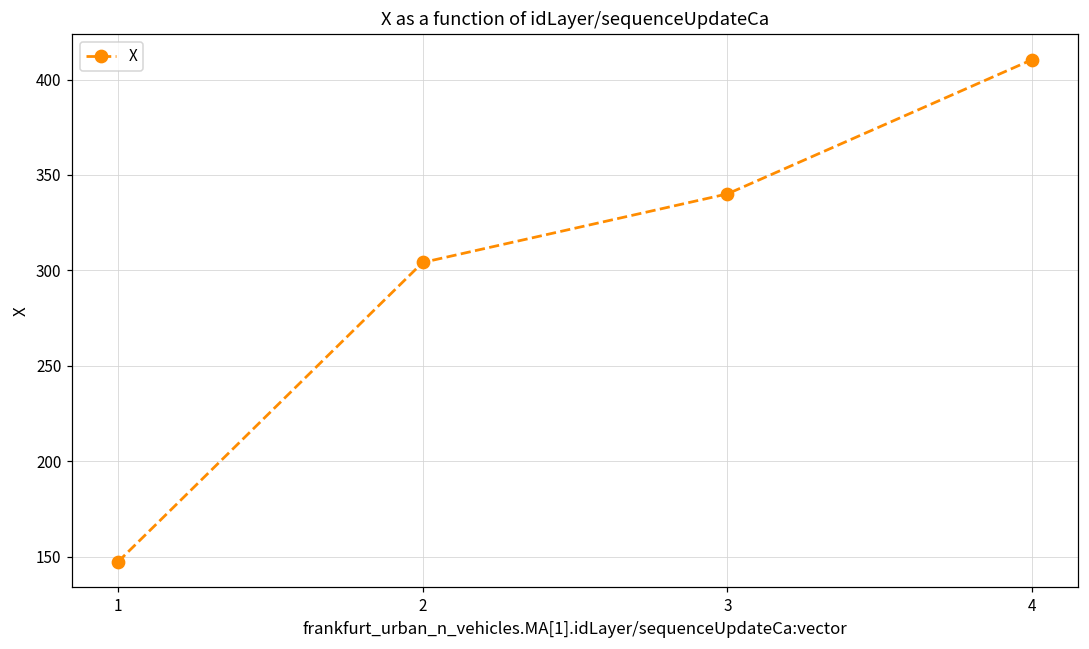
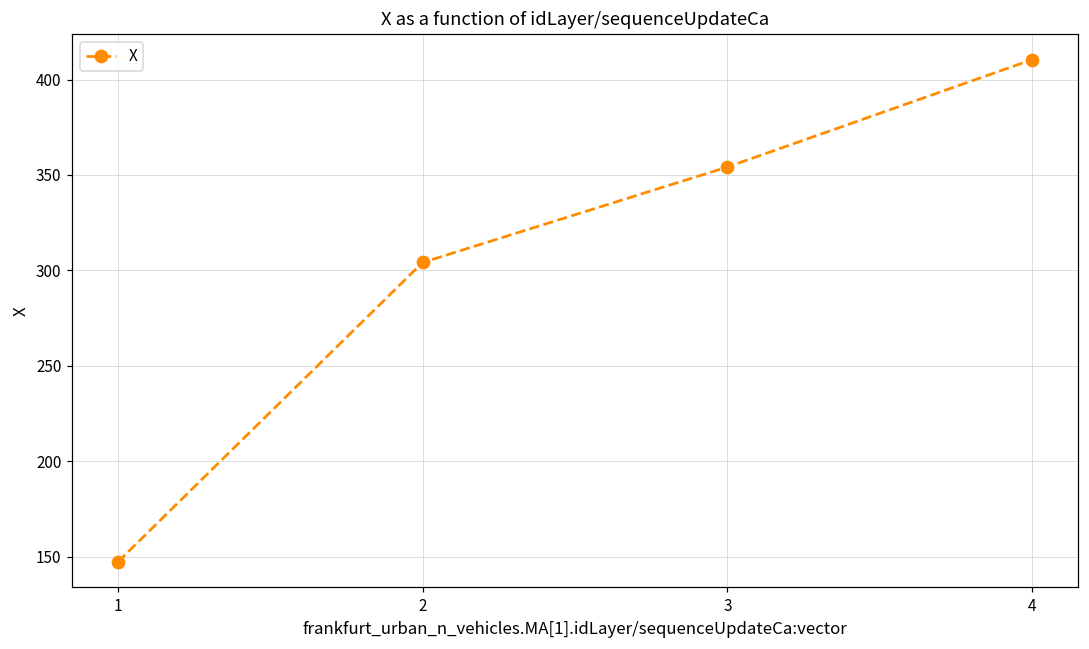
3: 340 -> 354
